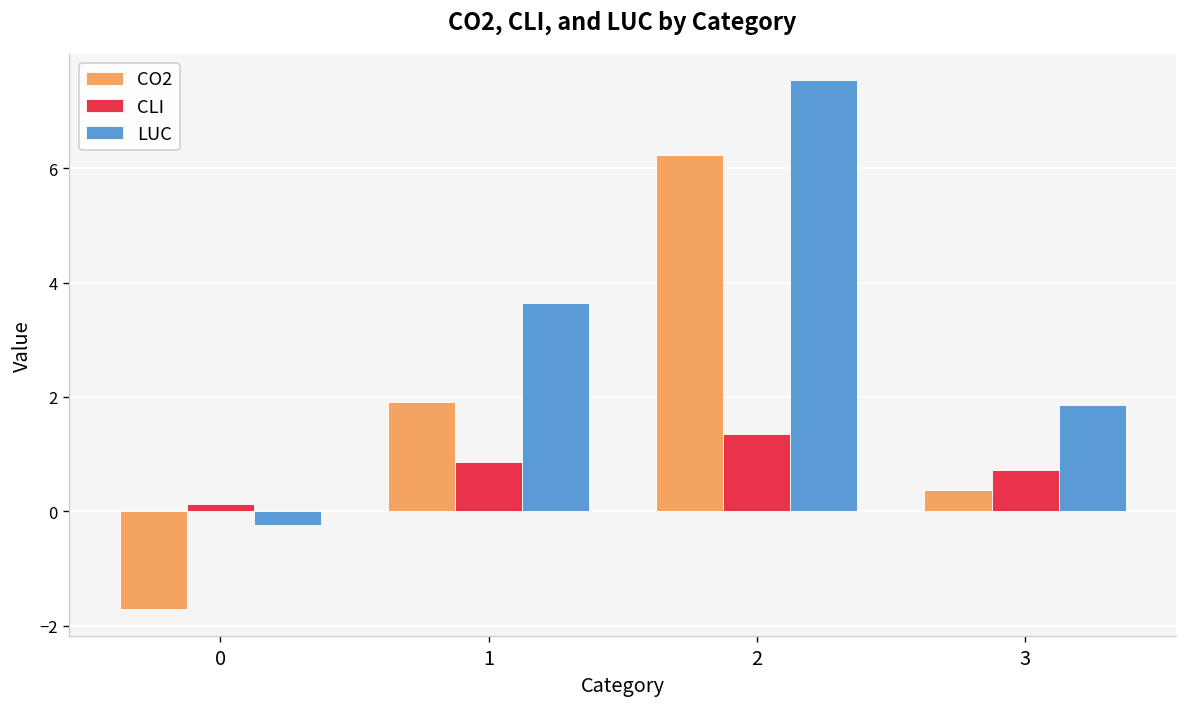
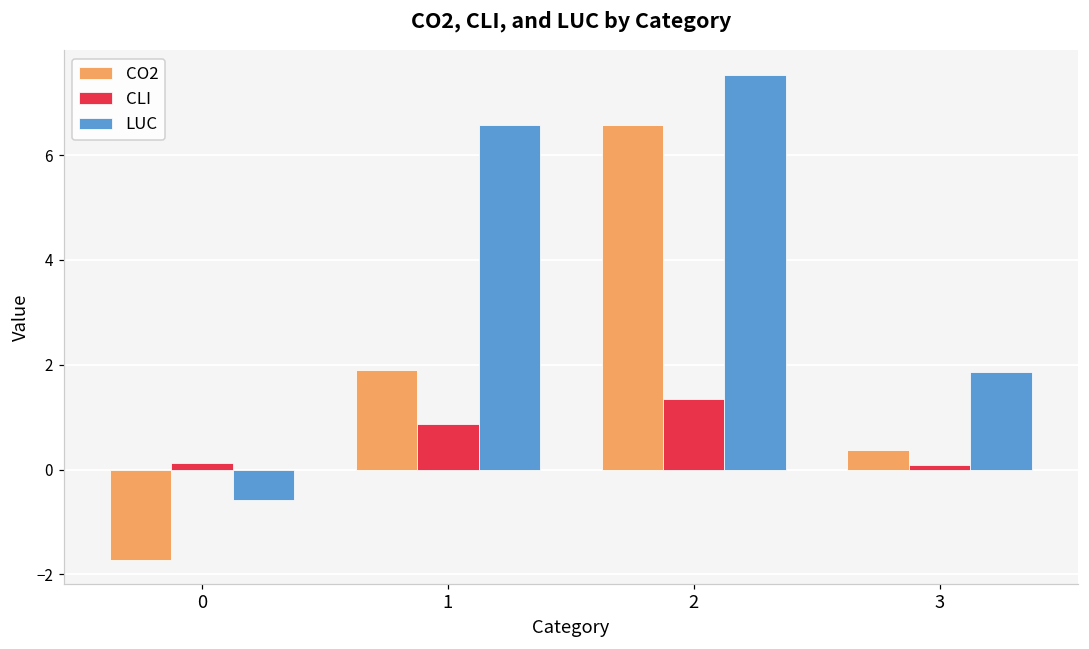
LUC, 0: -0.2 -> -0.6
LUC, 1: 3.6 -> 6.6
CO2, 2: 6.2 -> 6.6
CLI, 3: 0.7 -> 0.1
